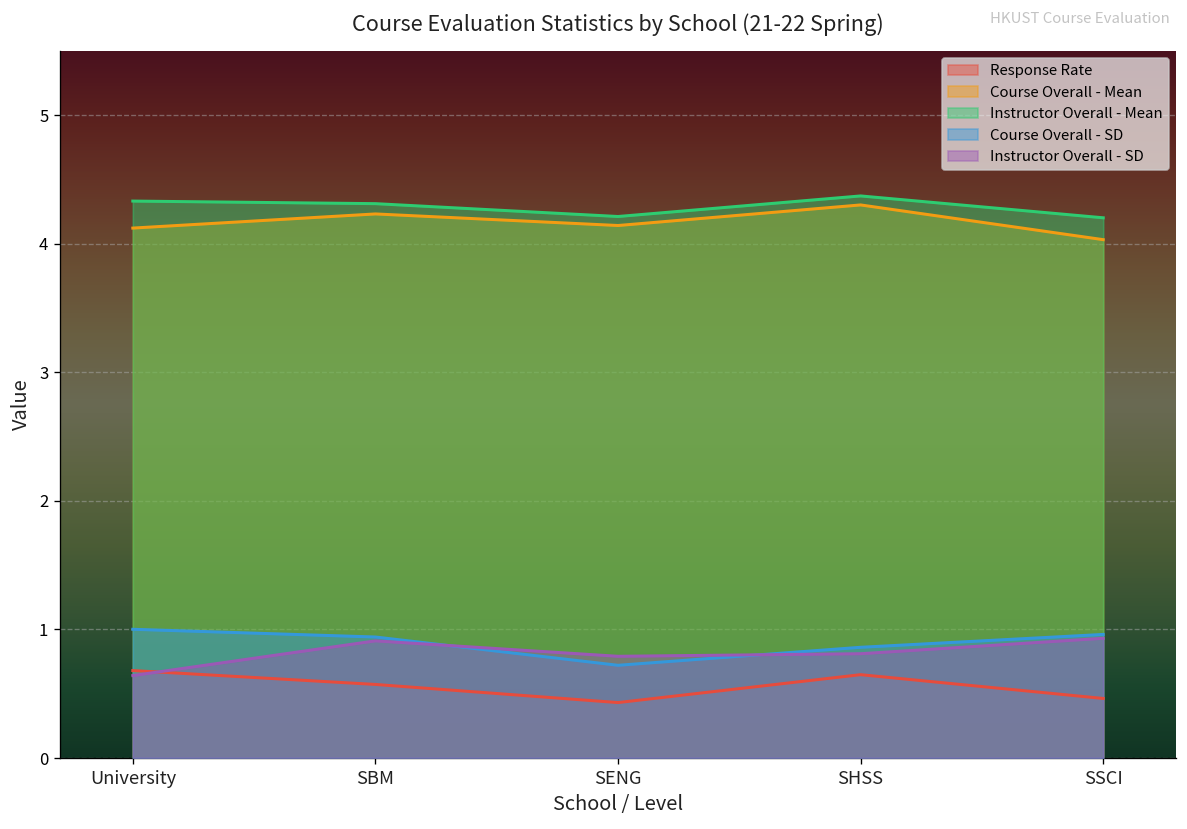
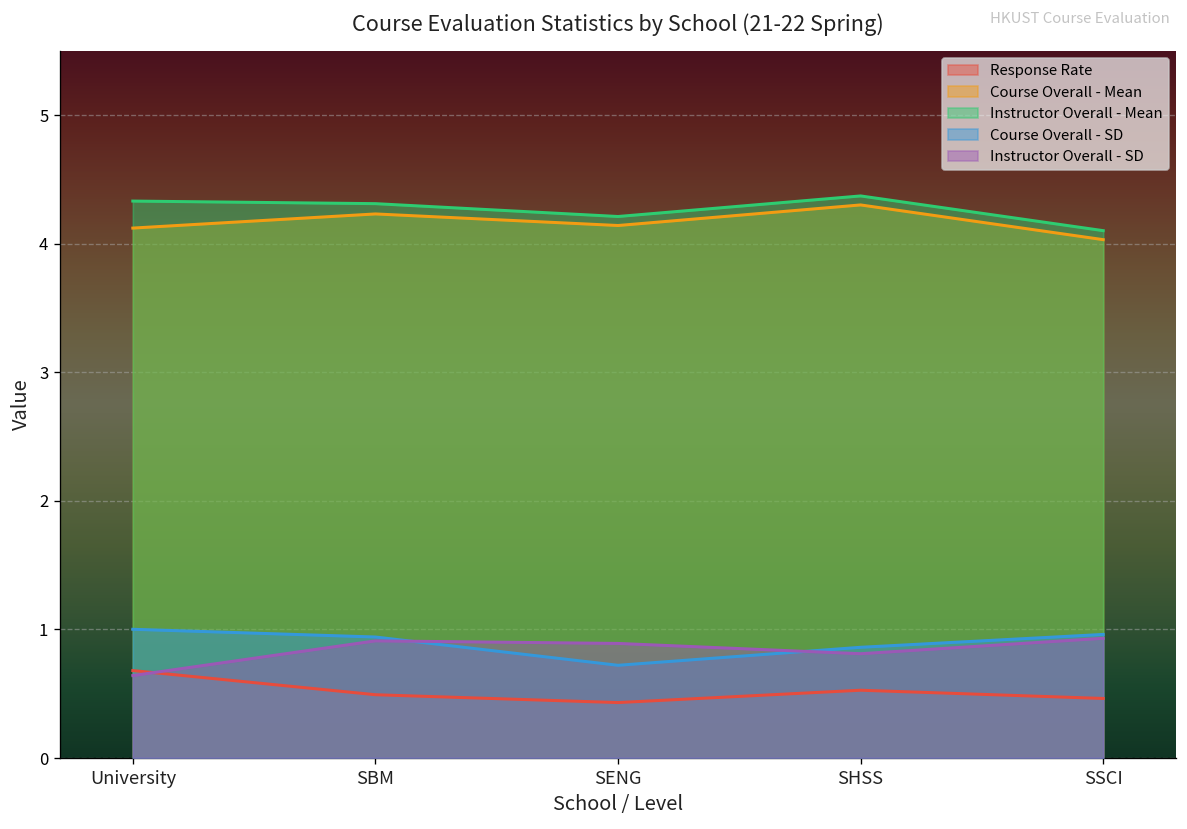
Response Rate, SBM: 0.57 -> 0.49
Instructor Overall - SD, SENG: 0.79 -> 0.89
Response Rate, SHSS: 0.65 -> 0.53
Instructor Overall - Mean, SSCI: 4.2 -> 4.1
